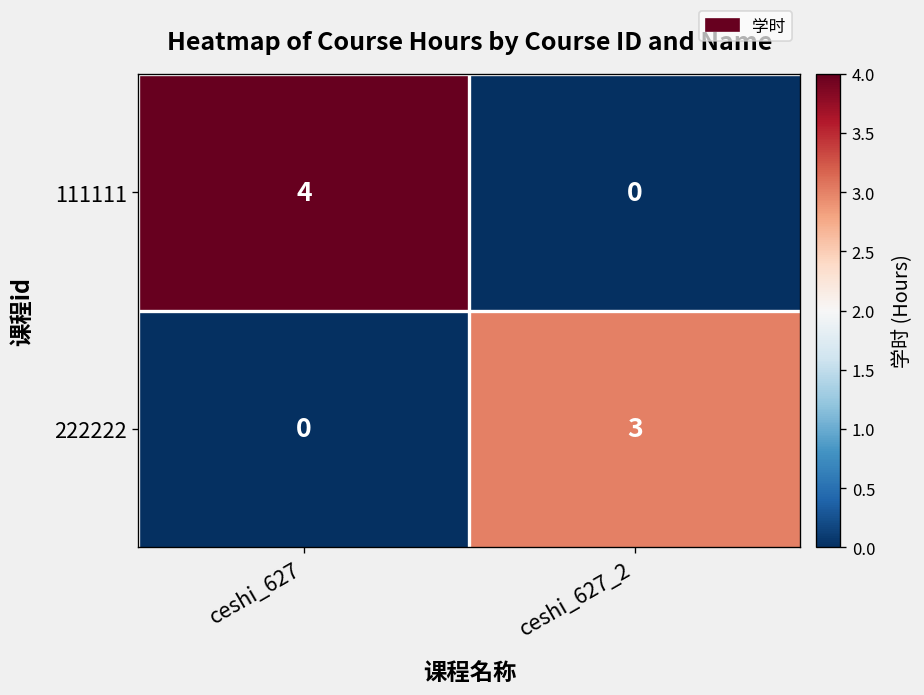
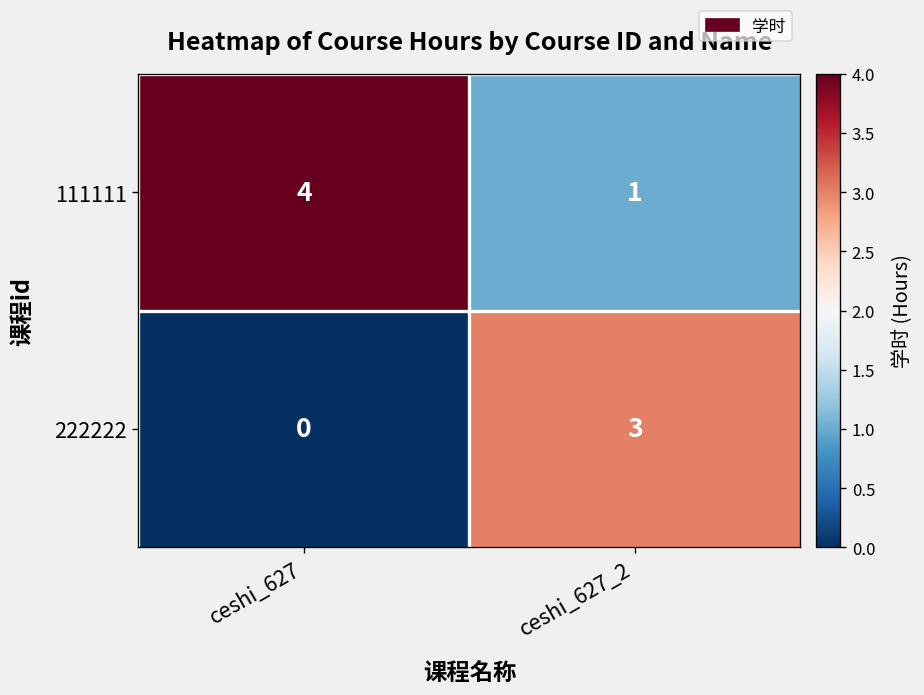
111111, ceshi_627_2: 0 -> 1
